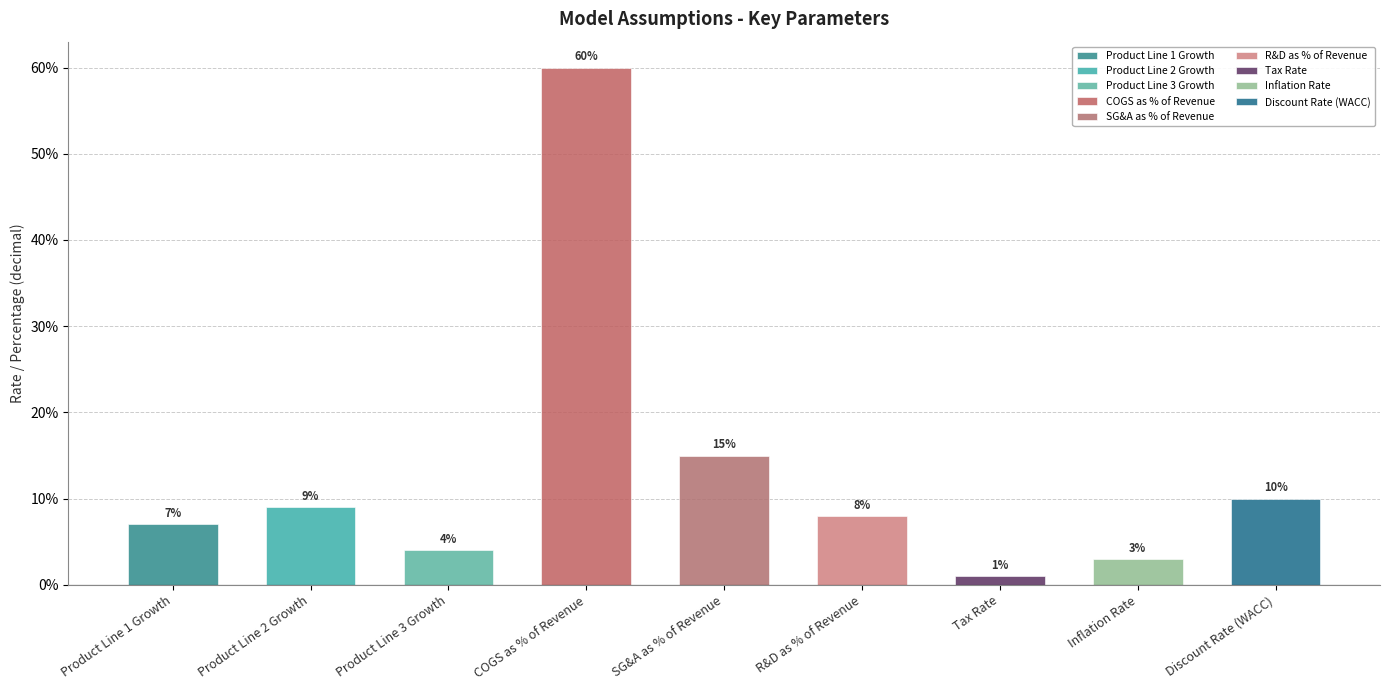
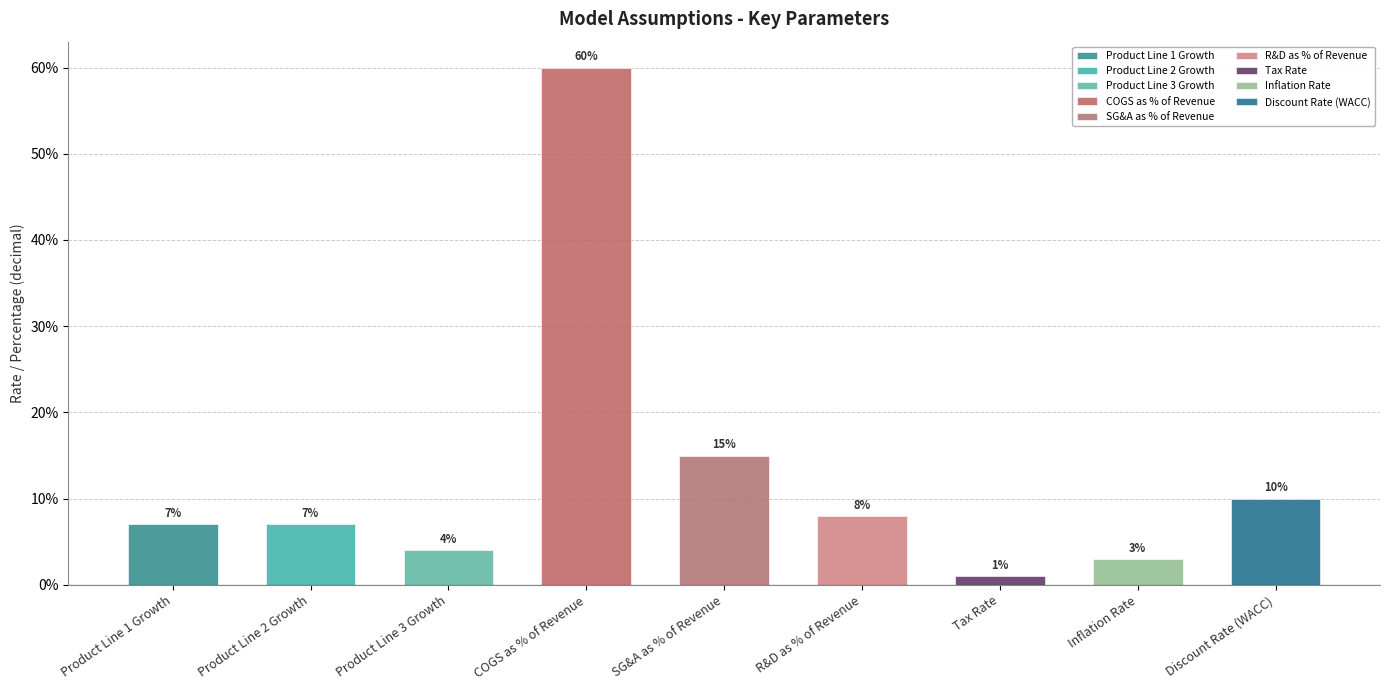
Product Line 2 Growth: 9% -> 7%
